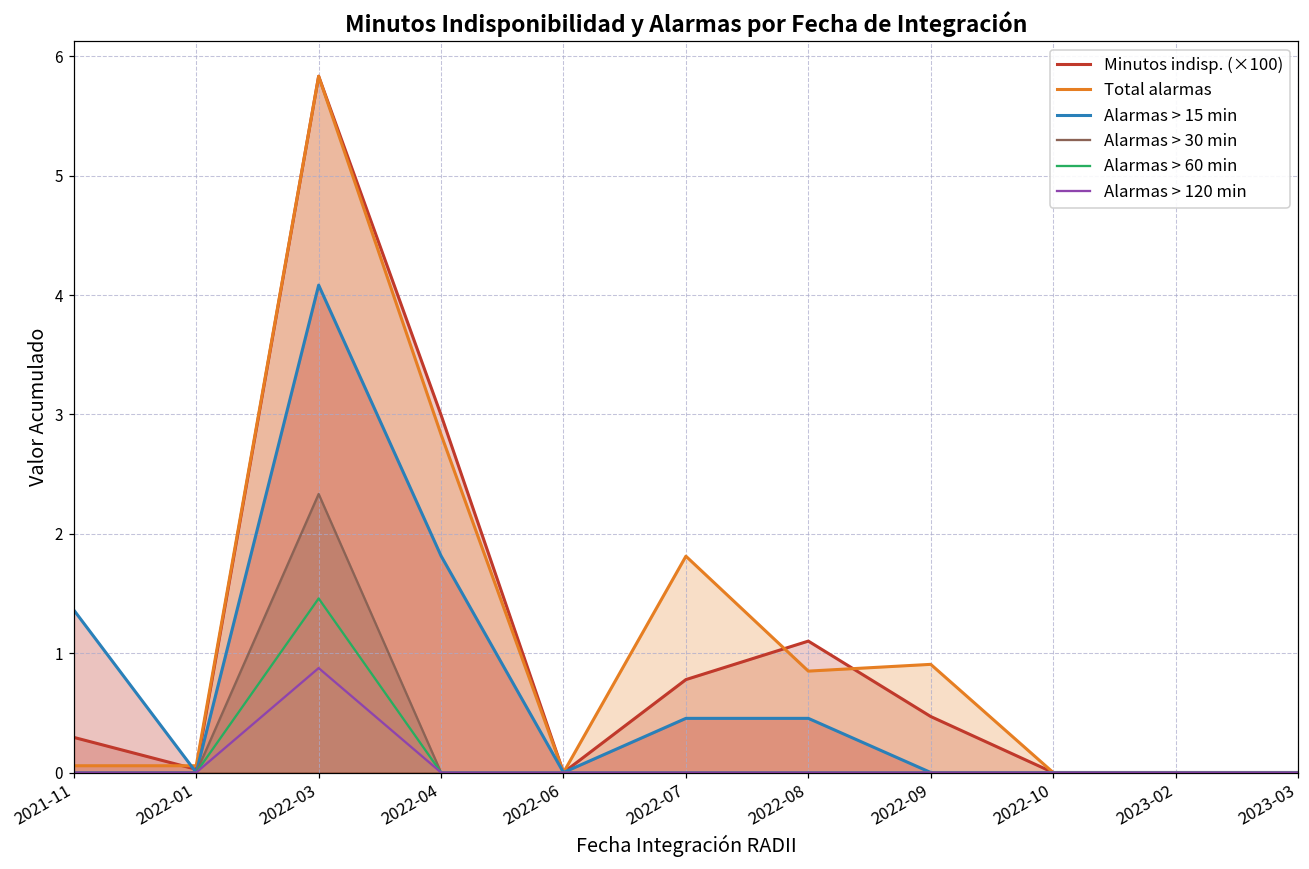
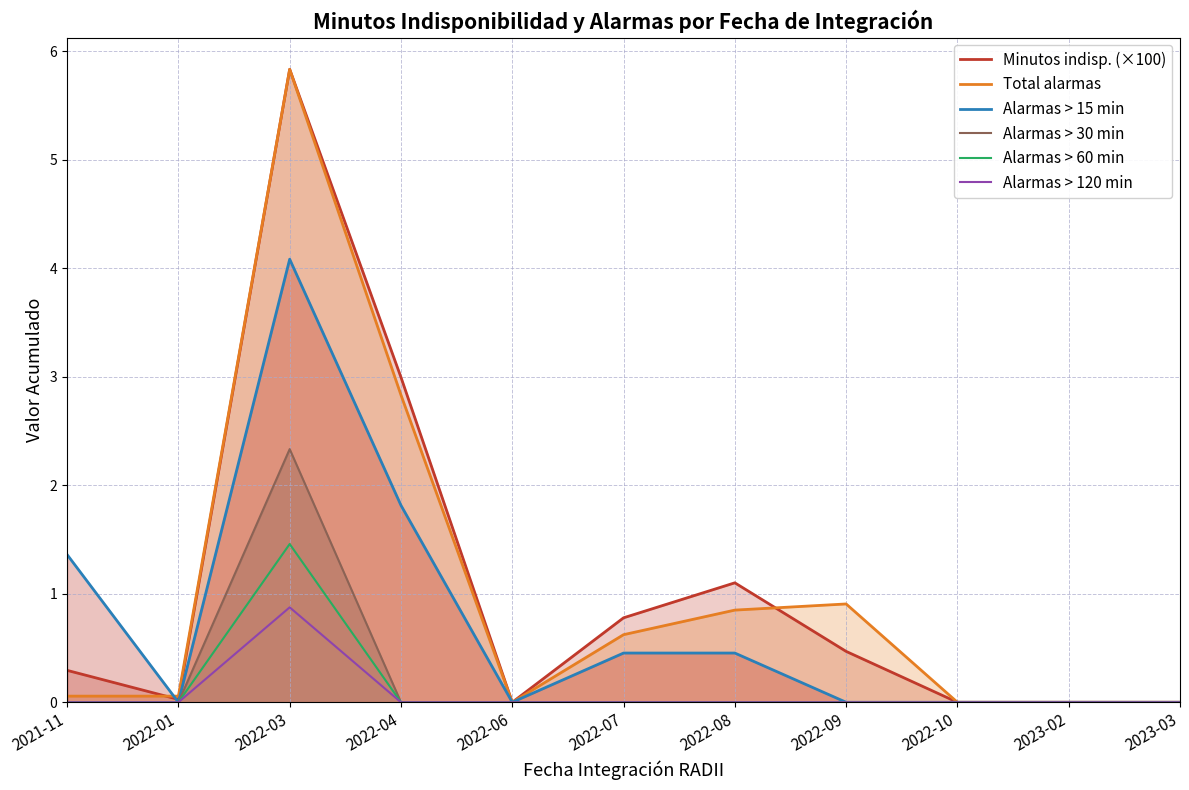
Total alarmas, 2022-07: 1.81 -> 0.62
